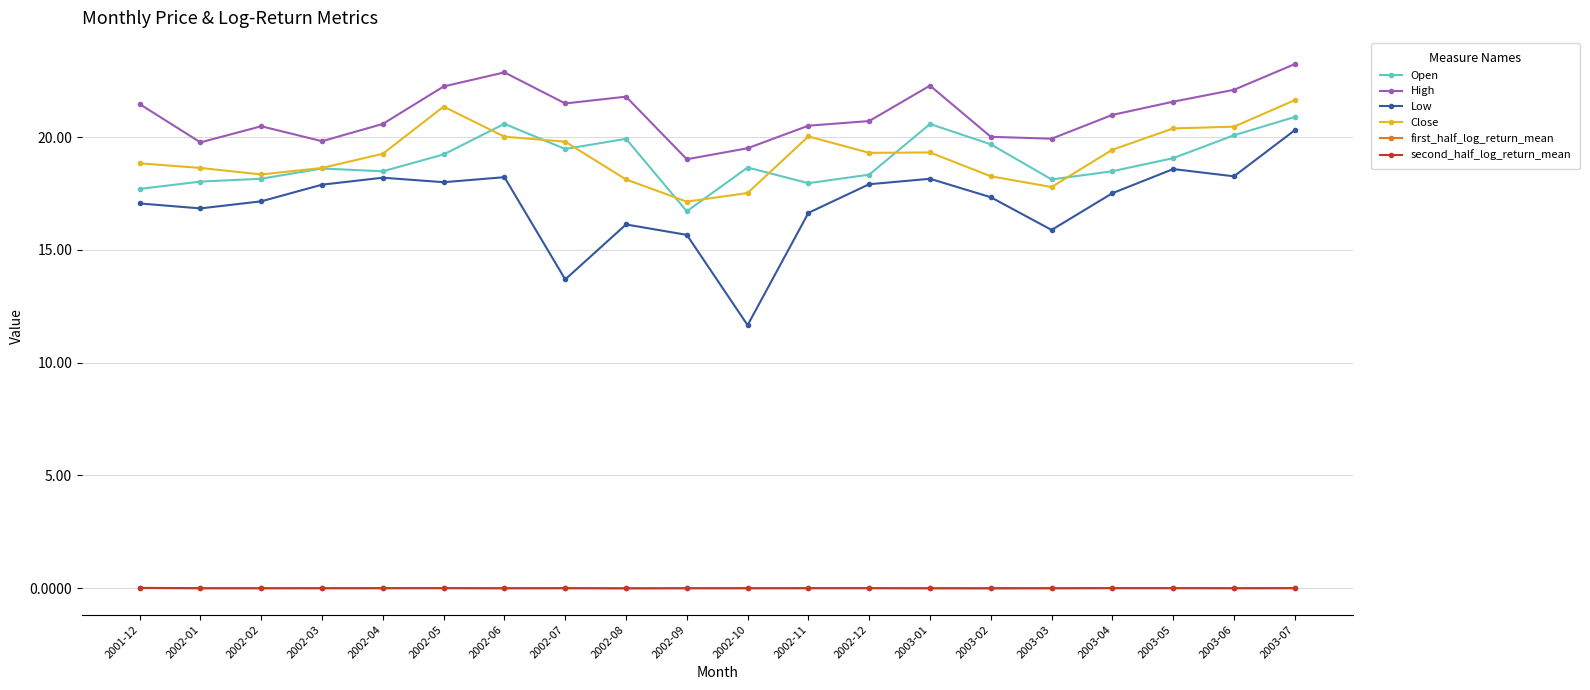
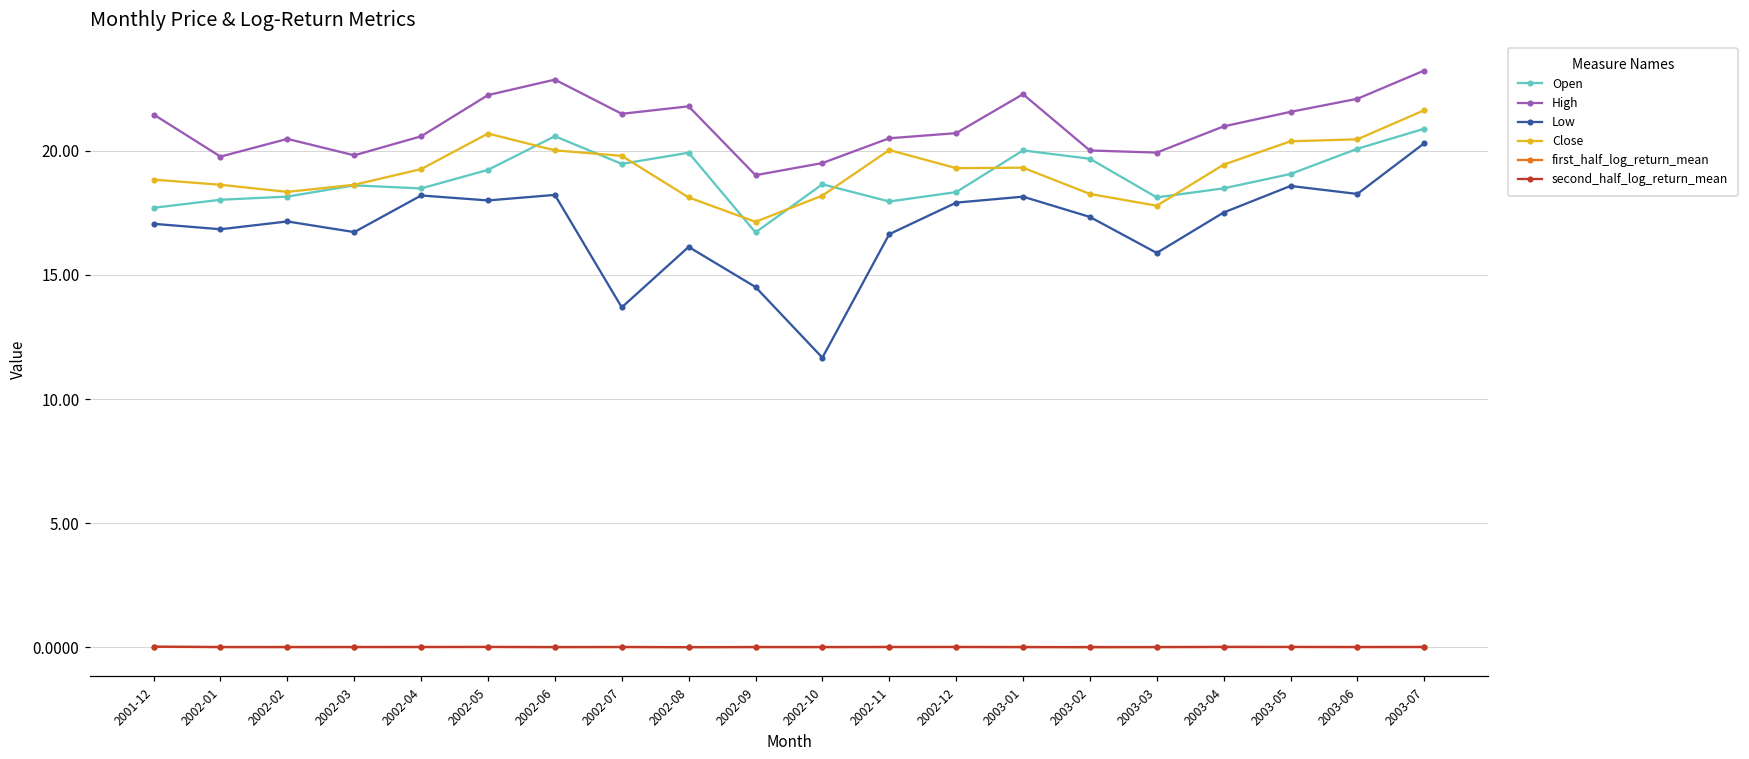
Low, 2002-03: 17.9 -> 16.7
Close, 2002-05: 21.4 -> 20.7
Low, 2002-09: 15.7 -> 14.5
Close, 2002-10: 17.5 -> 18.2
Open, 2003-01: 20.6 -> 20.0
